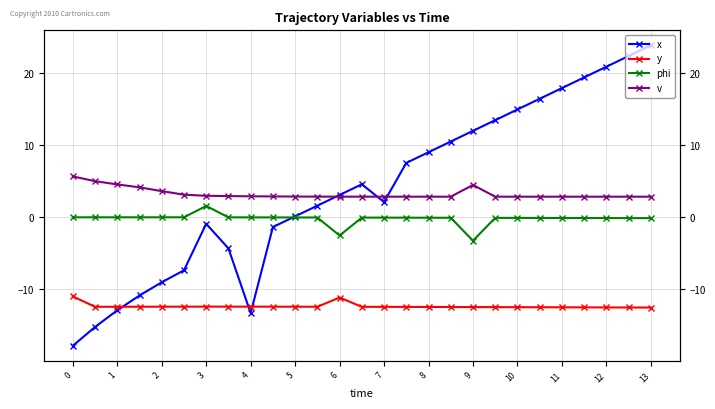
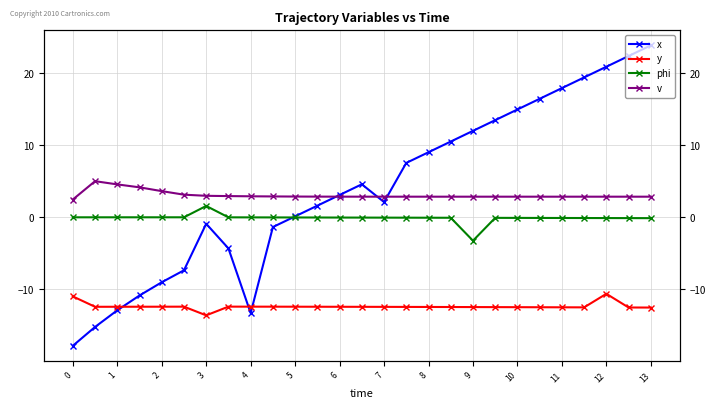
v, 0: 6 -> 2
y, 3: -12 -> -14
y, 6: -11 -> -12
phi, 6: -3 -> 0
v, 9: 4 -> 3
y, 12: -13 -> -11
